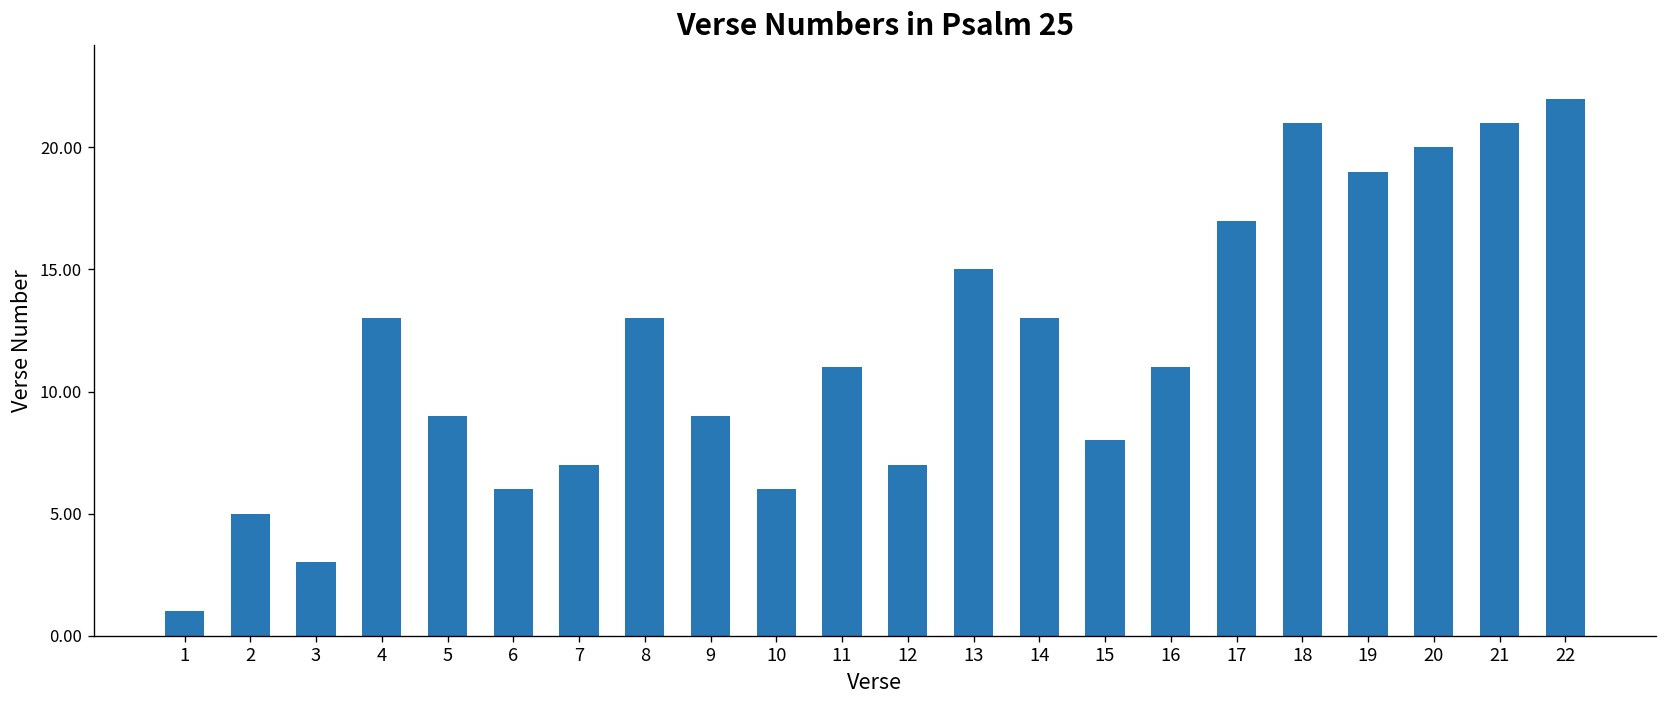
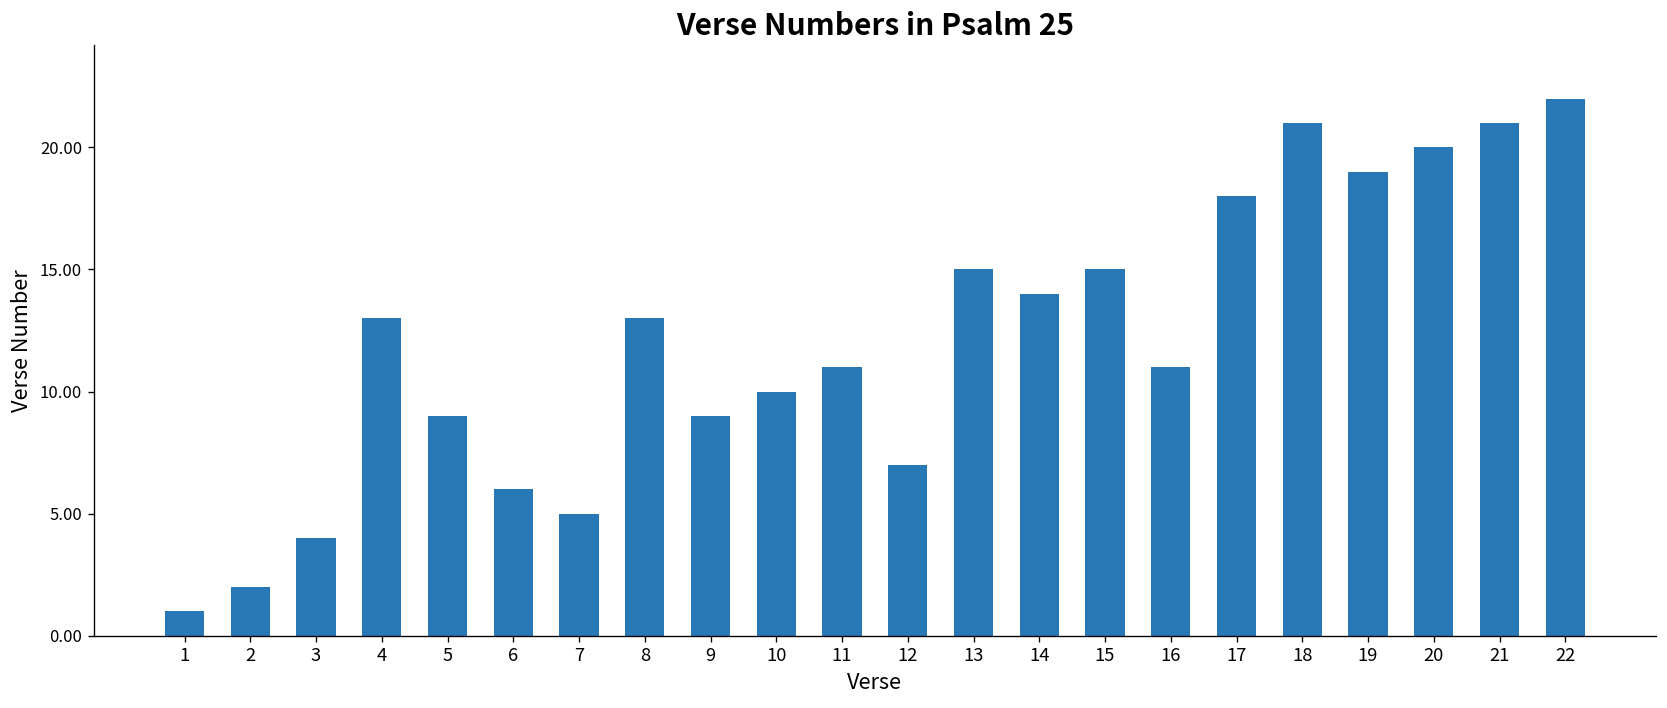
2: 5 -> 2
3: 3 -> 4
7: 7 -> 5
10: 6 -> 10
14: 13 -> 14
15: 8 -> 15
17: 17 -> 18
